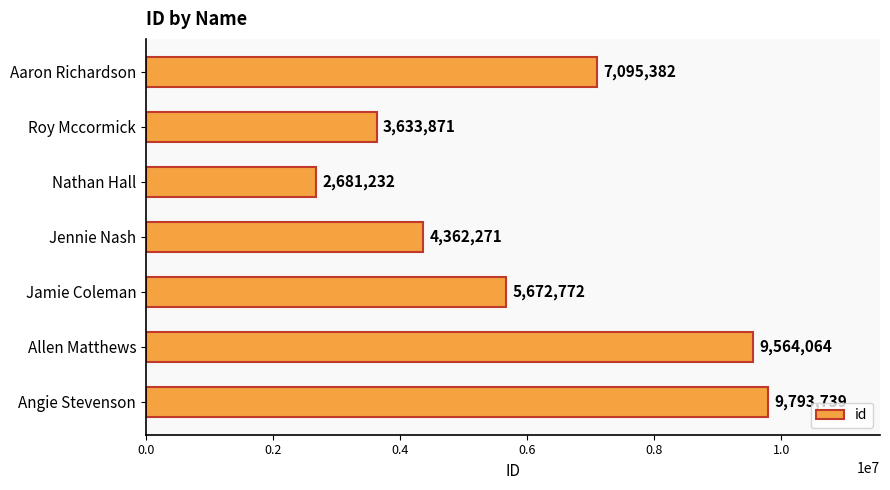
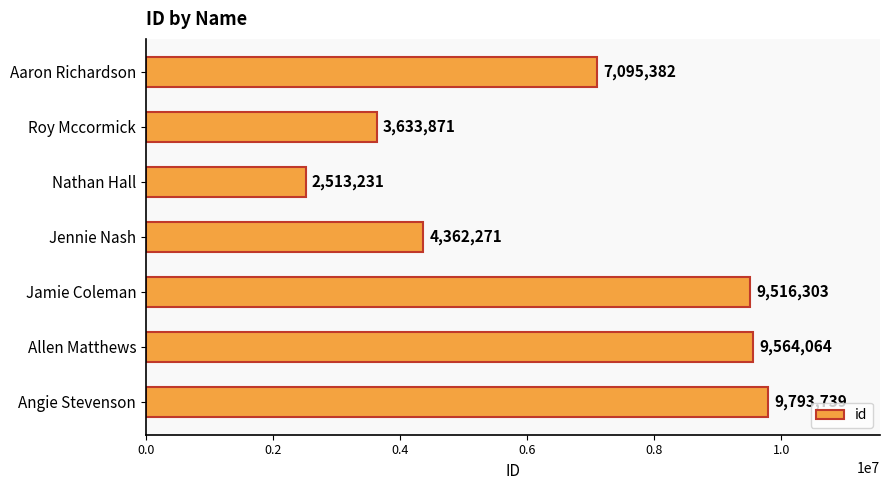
Nathan Hall: 2,681,232 -> 2,513,231
Jamie Coleman: 5,672,772 -> 9,516,303
